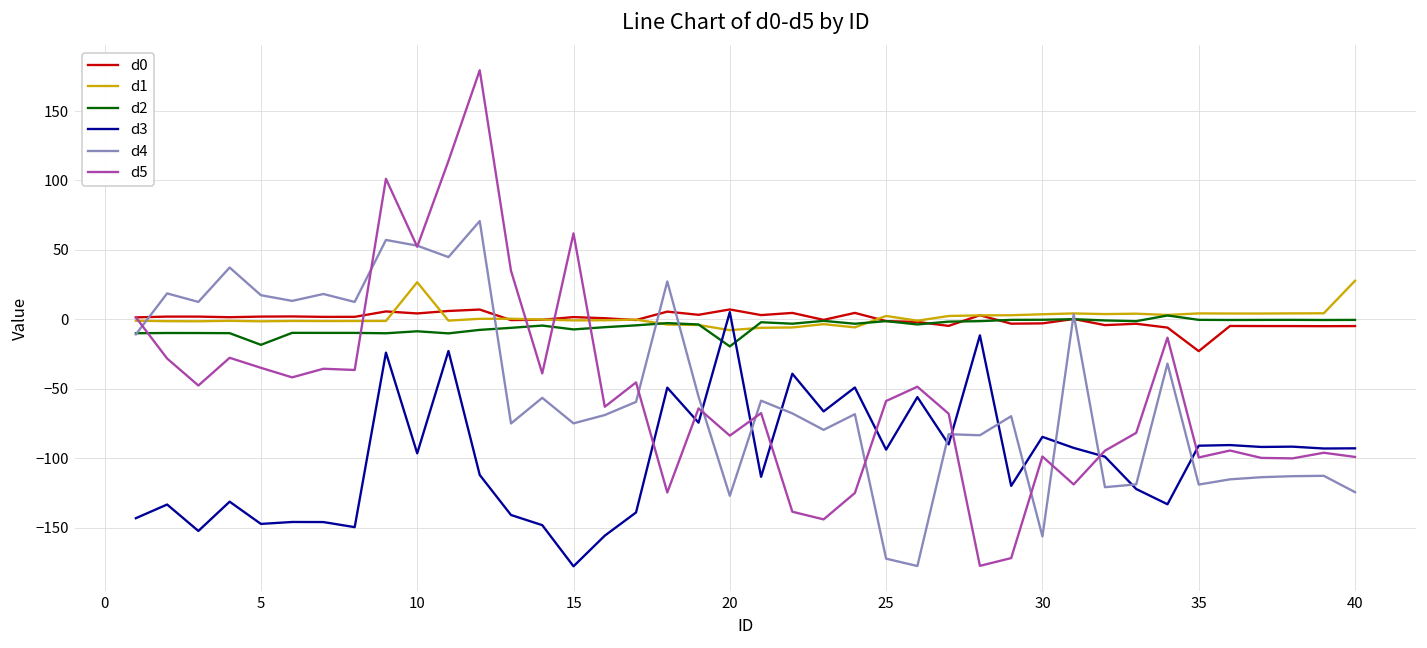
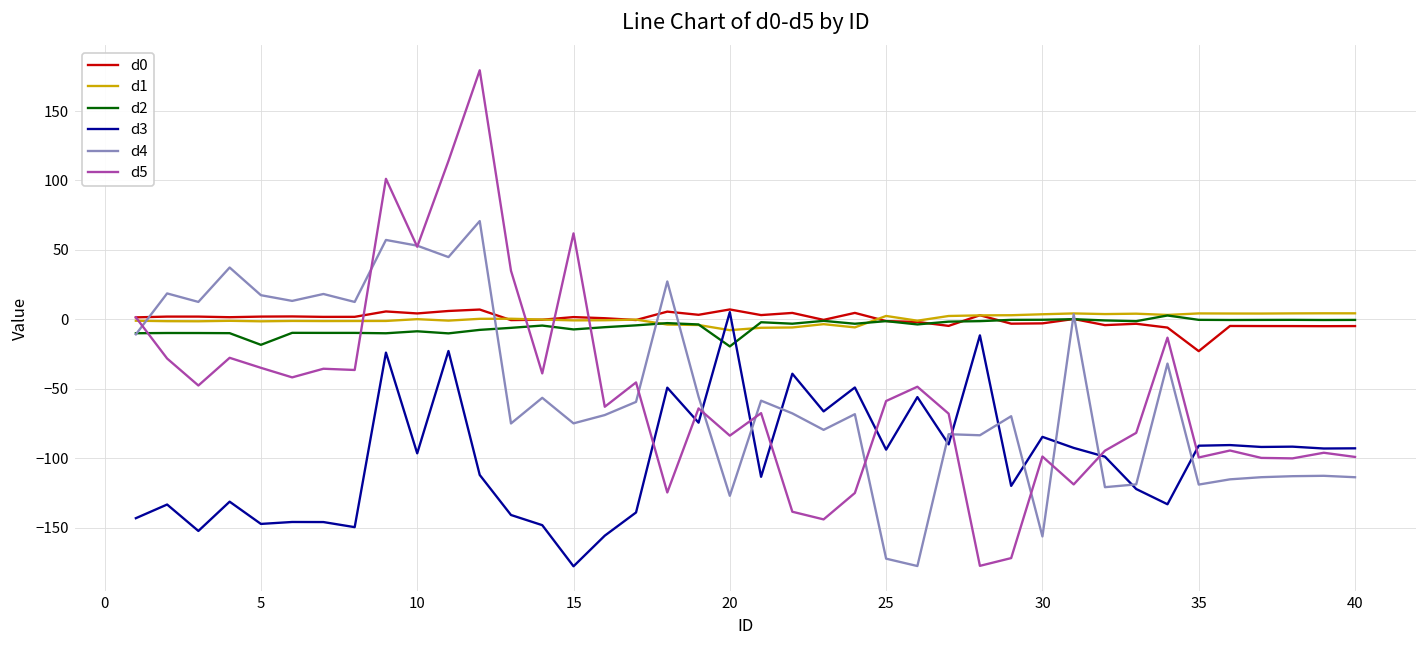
d1, 10: 27 -> 0
d1, 40: 28 -> 4
d4, 40: -124 -> -114
